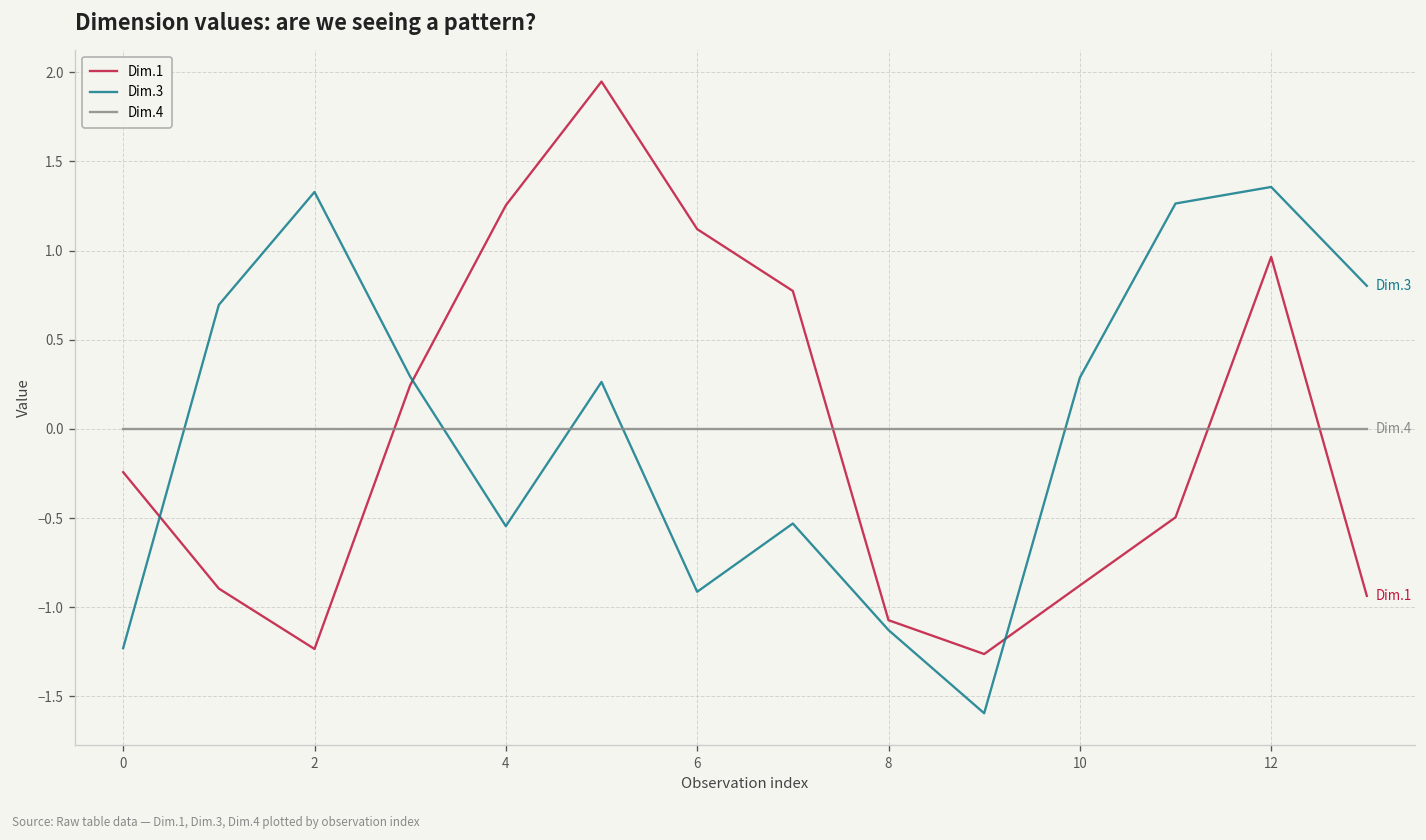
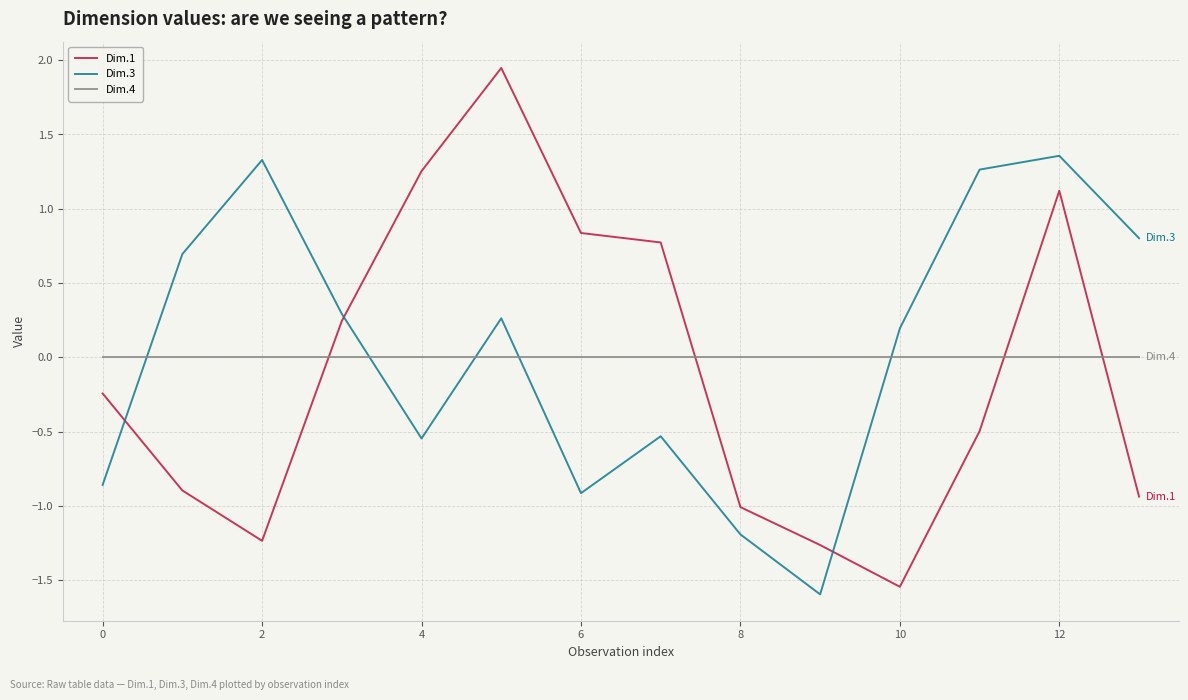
Dim.3, 0: -1.23 -> -0.86
Dim.1, 6: 1.12 -> 0.84
Dim.1, 8: -1.07 -> -1.01
Dim.3, 8: -1.13 -> -1.19
Dim.1, 10: -0.88 -> -1.54
Dim.3, 10: 0.29 -> 0.20
Dim.1, 12: 0.96 -> 1.12
